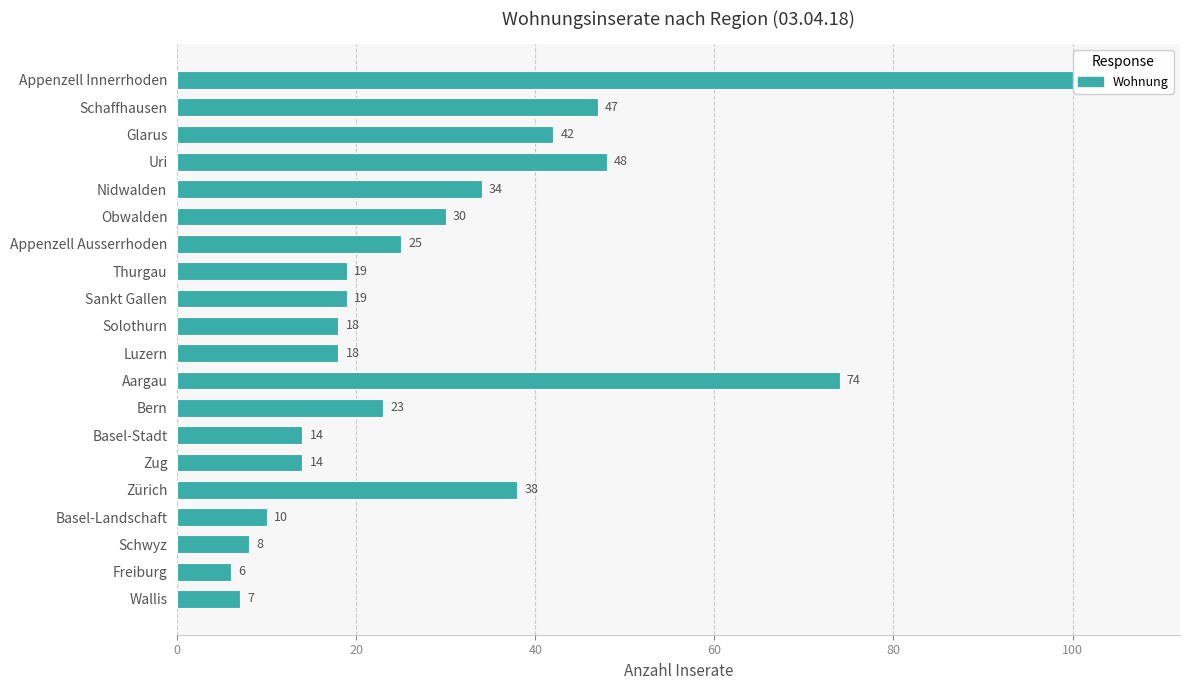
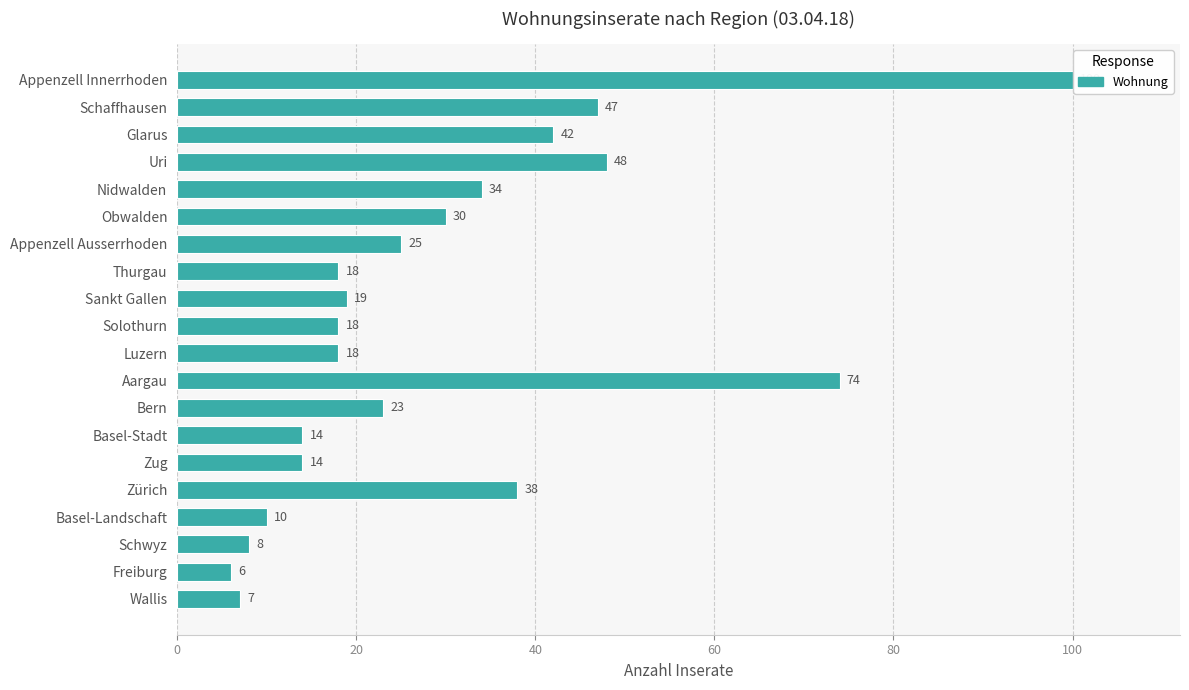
Thurgau: 19 -> 18
